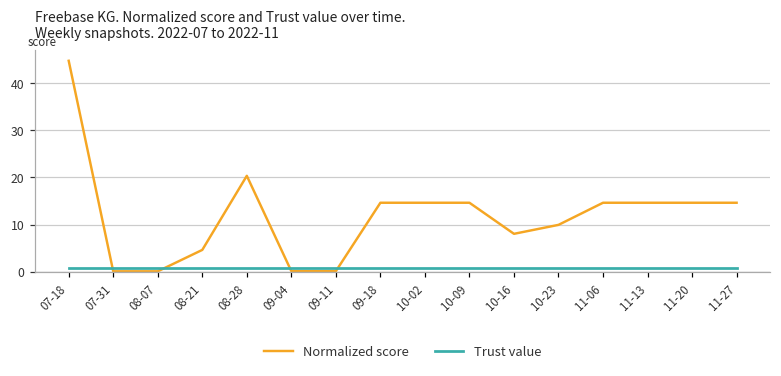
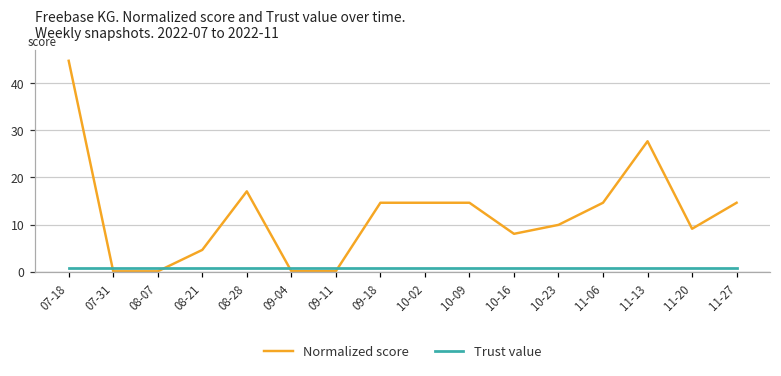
Normalized score, 08-28: 20 -> 17
Normalized score, 11-13: 15 -> 28
Normalized score, 11-20: 15 -> 9
